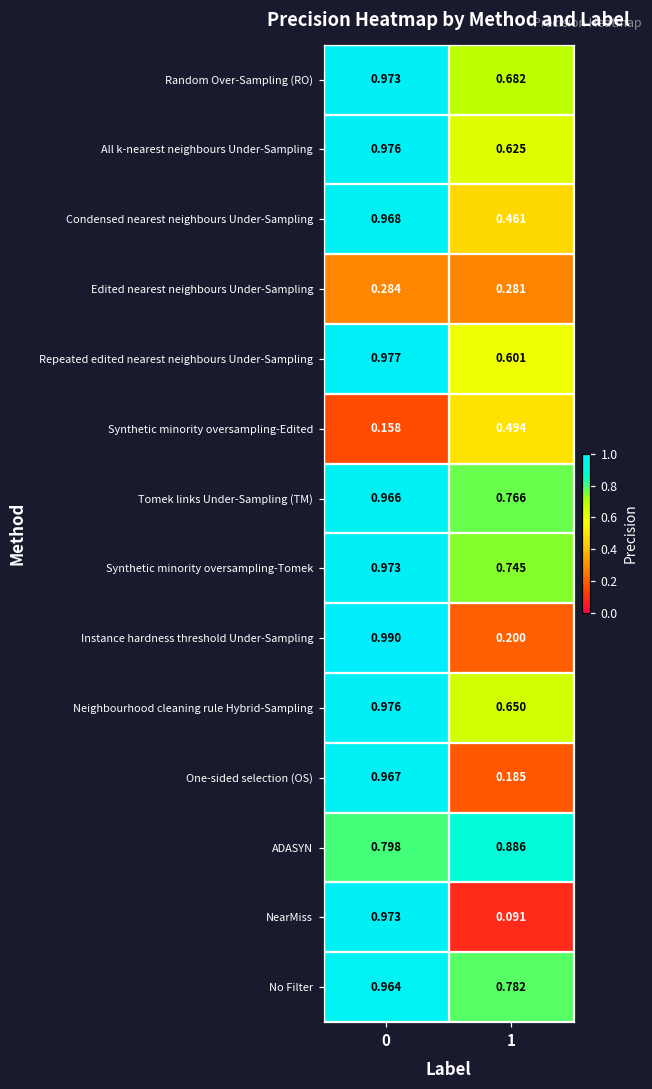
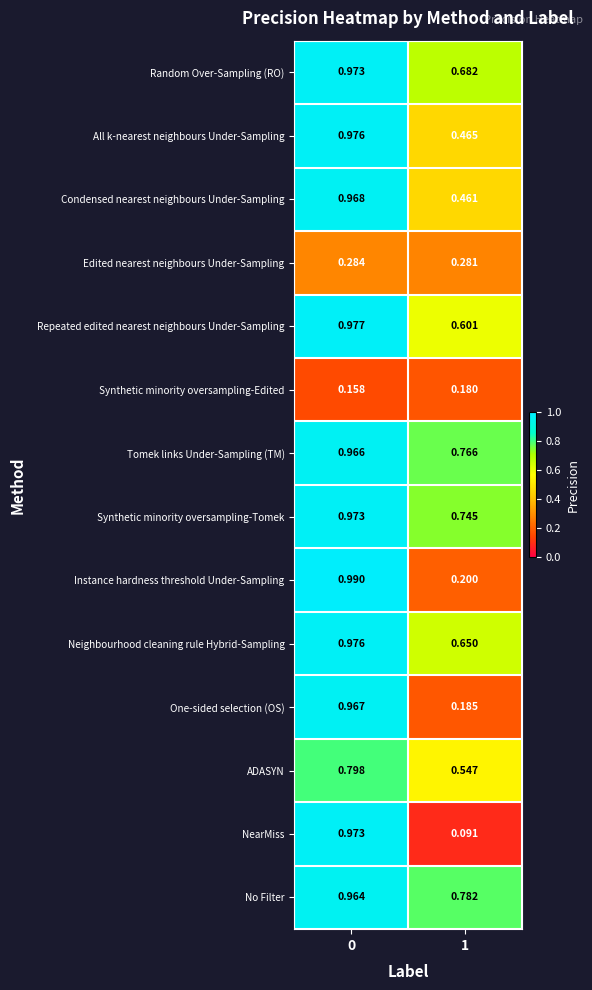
All k-nearest neighbours Under-Sampling, 1: 0.625 -> 0.465
Synthetic minority oversampling-Edited, 1: 0.494 -> 0.180
ADASYN, 1: 0.886 -> 0.547
